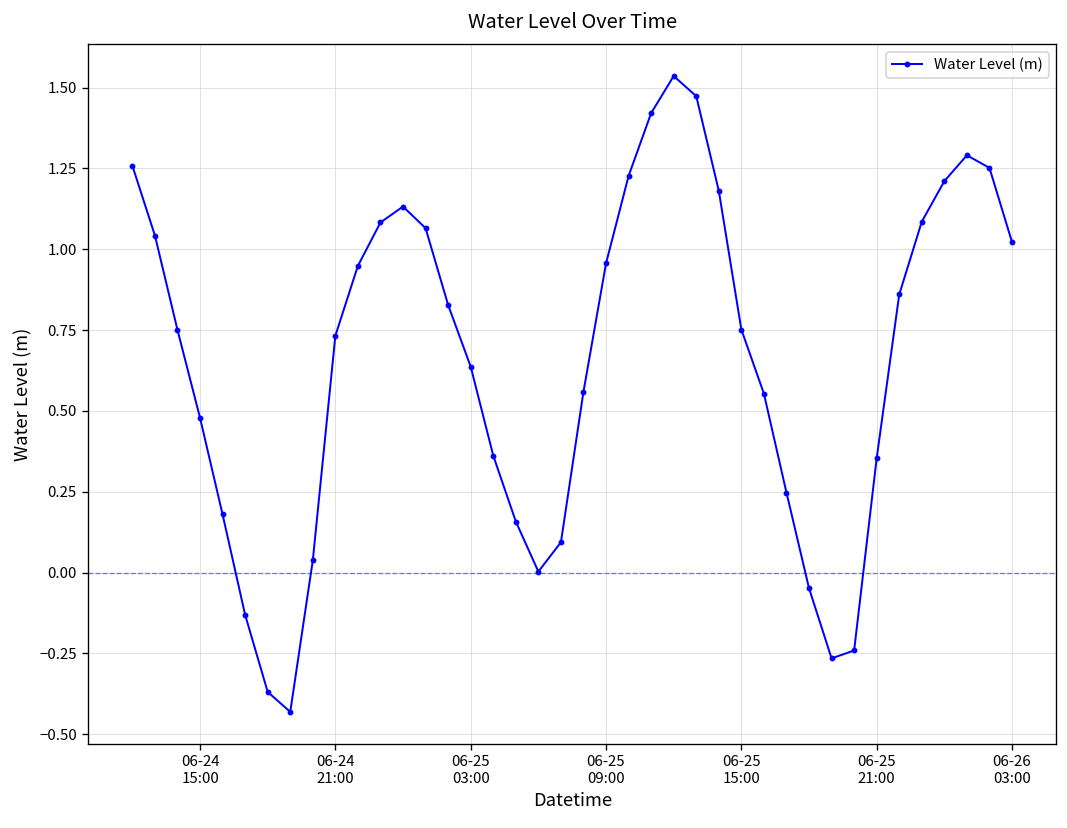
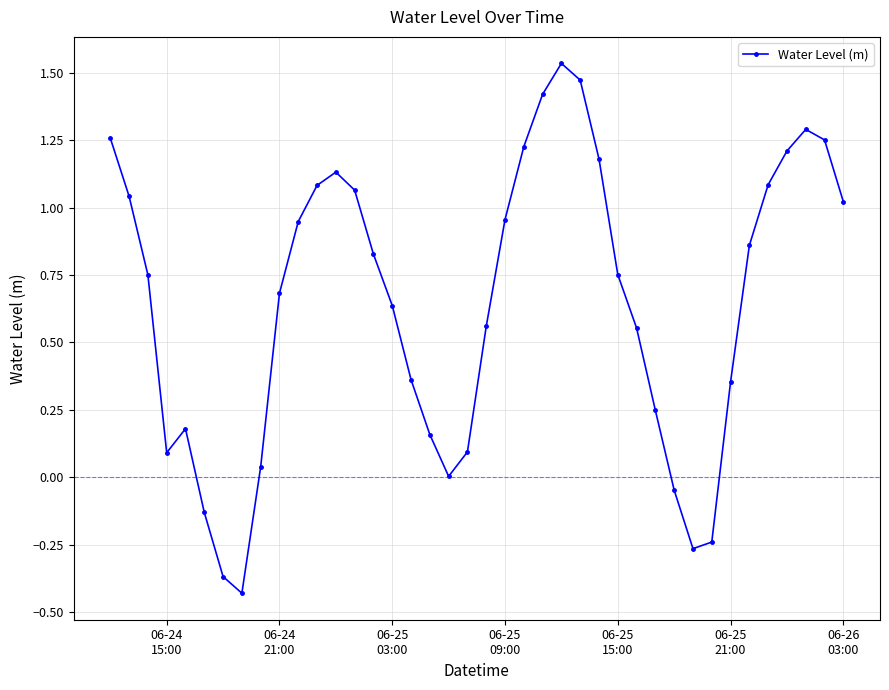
06-24 15:00: 0.48 -> 0.09
06-24 21:00: 0.73 -> 0.68
